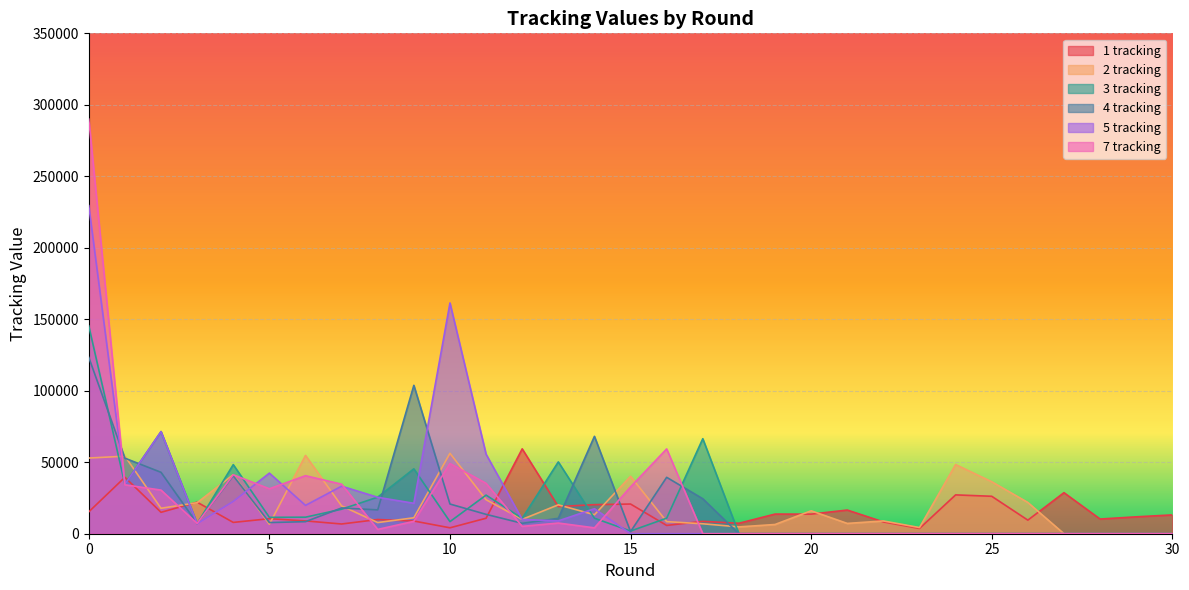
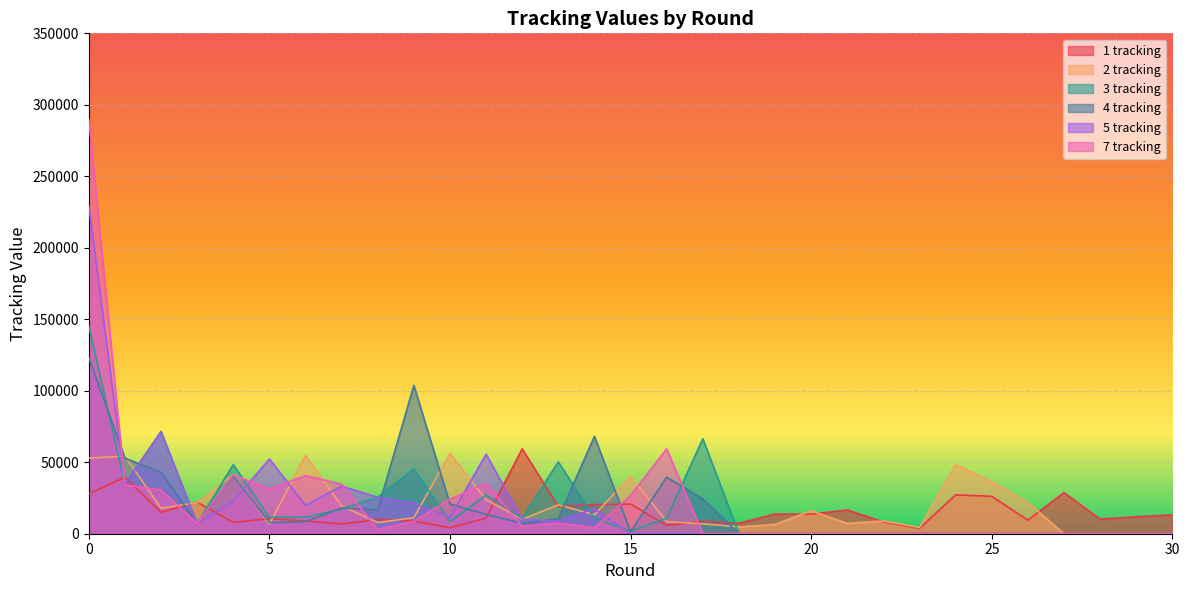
1 tracking, 0: 15000 -> 28000
5 tracking, 5: 42000 -> 52000
5 tracking, 10: 161000 -> 12000
7 tracking, 10: 49000 -> 24000
7 tracking, 15: 33000 -> 27000
